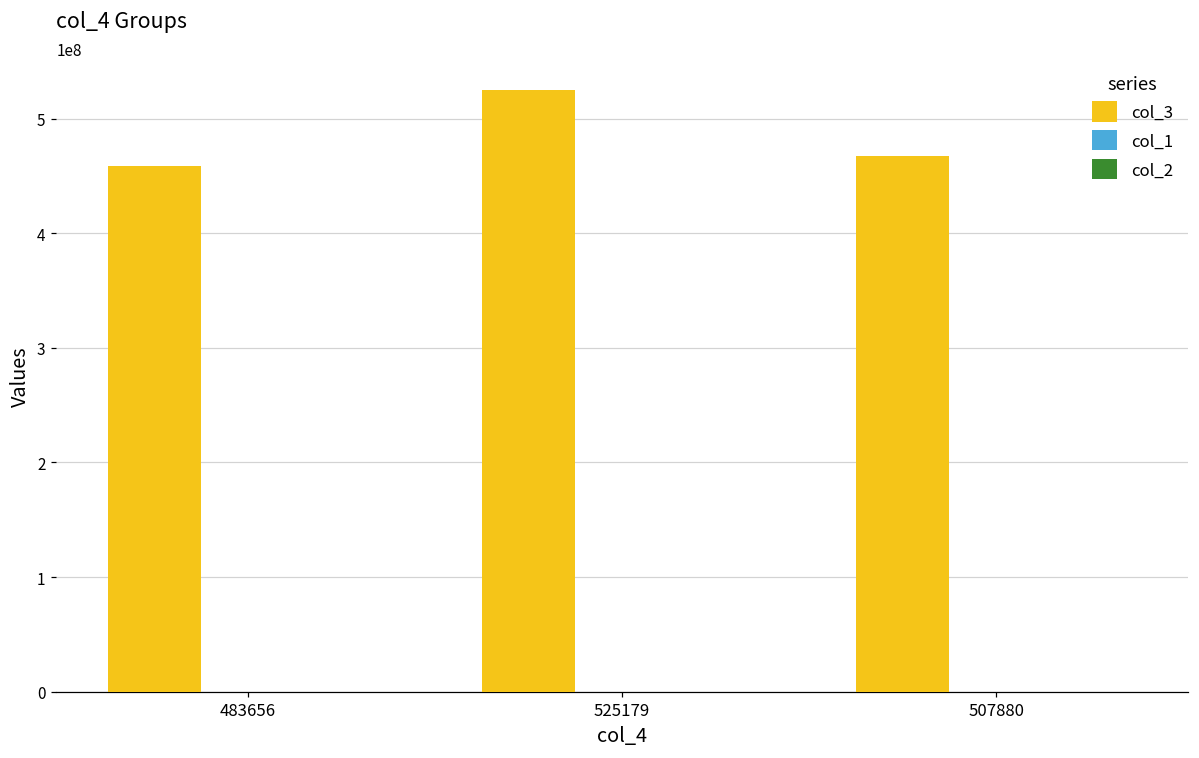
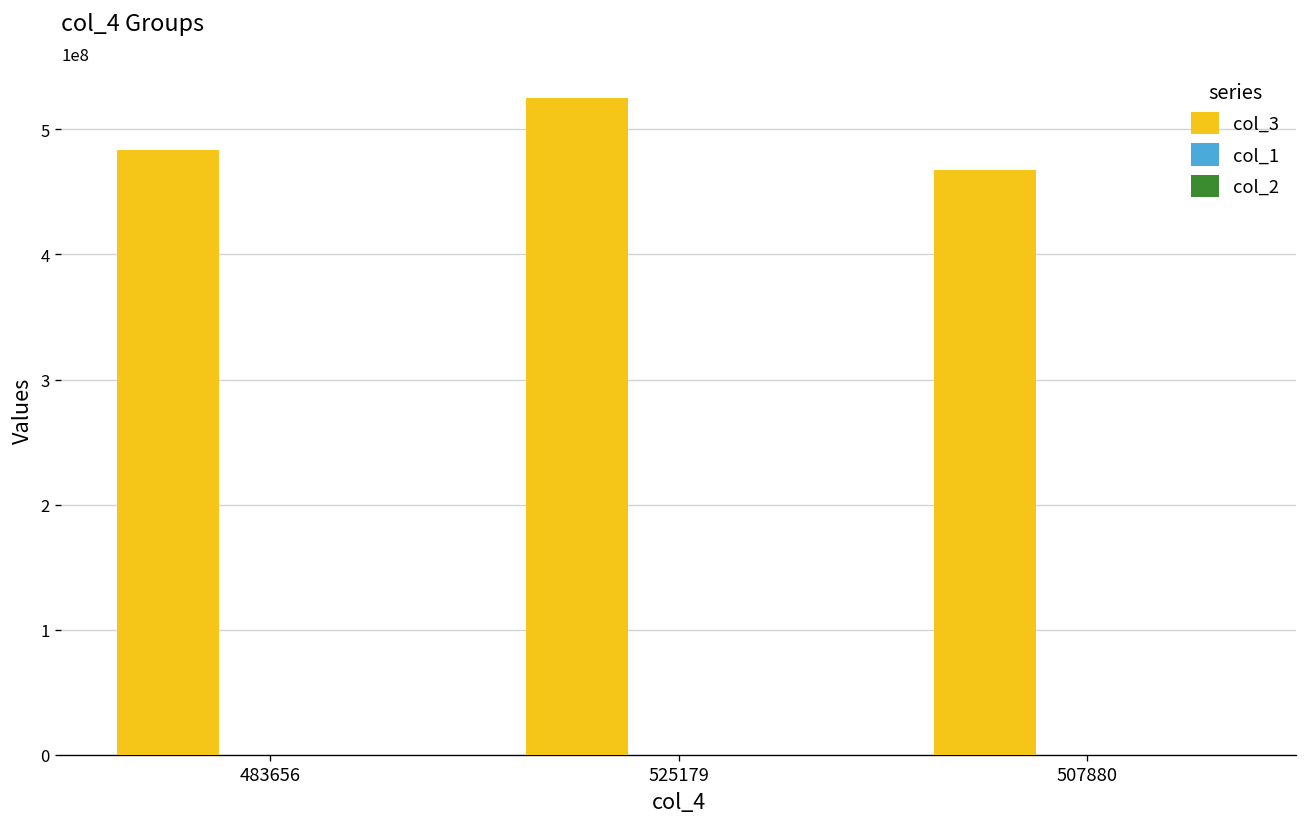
col_3, 483656: 459000000 -> 484000000
